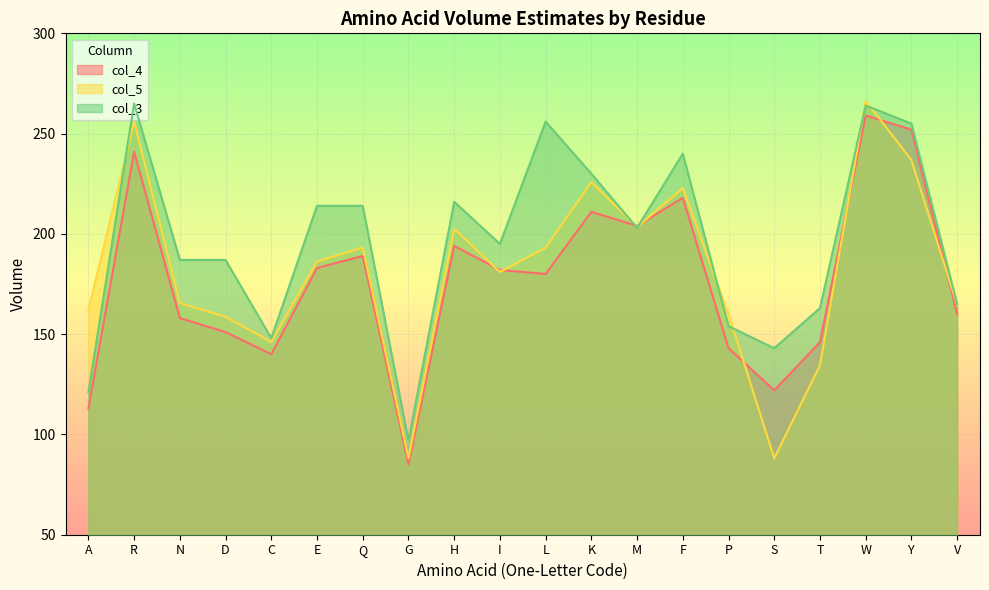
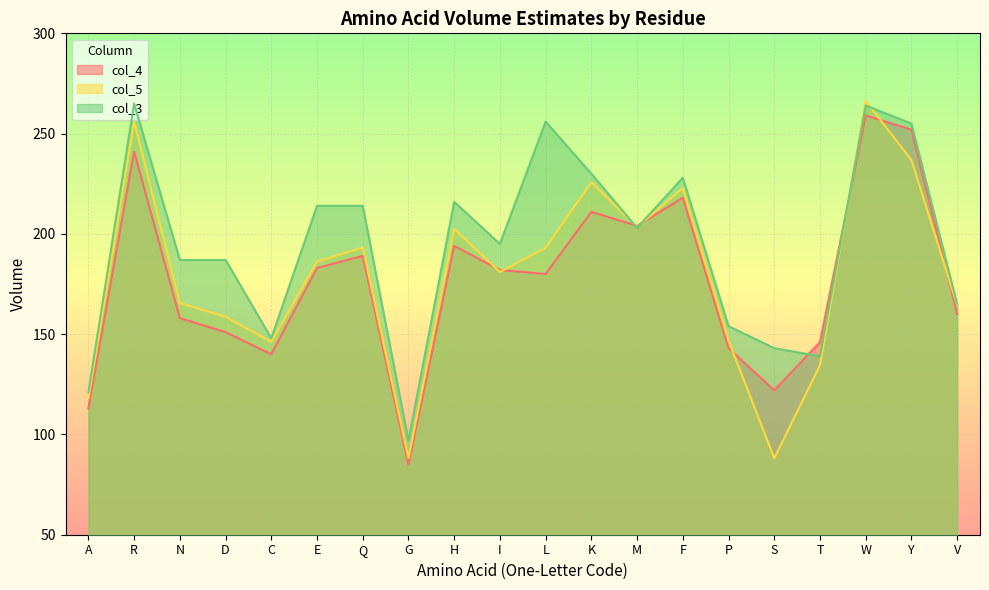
col_5, A: 162 -> 118
col_3, F: 240 -> 228
col_5, P: 160 -> 147
col_3, T: 163 -> 139
